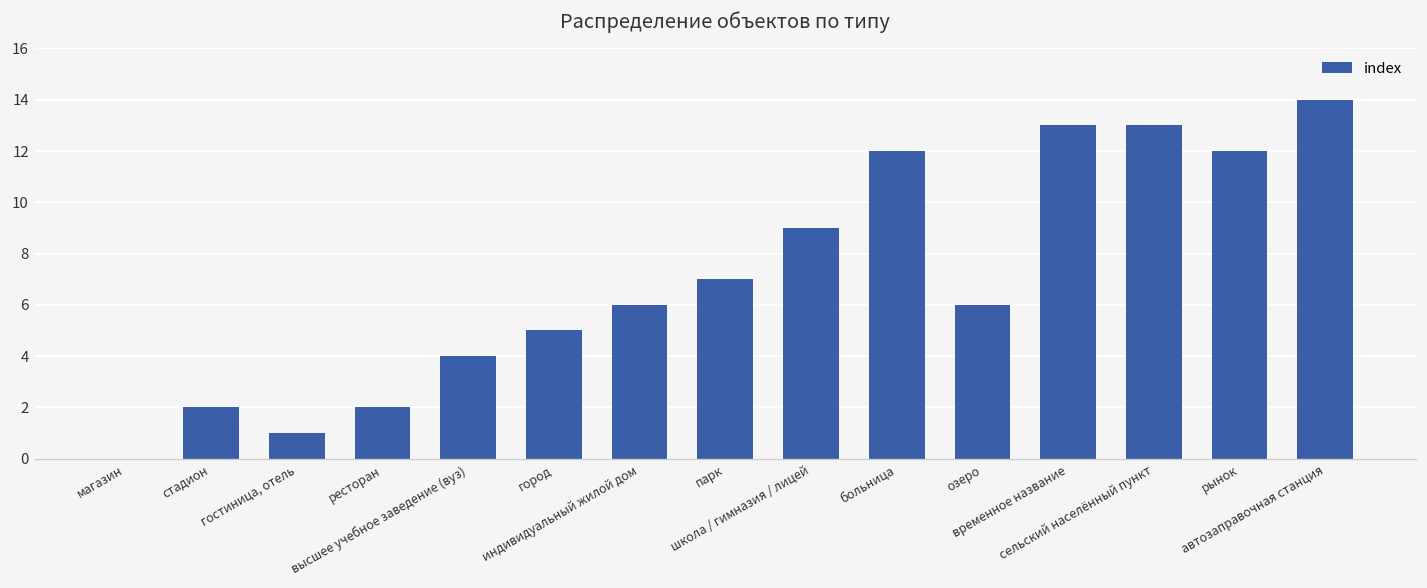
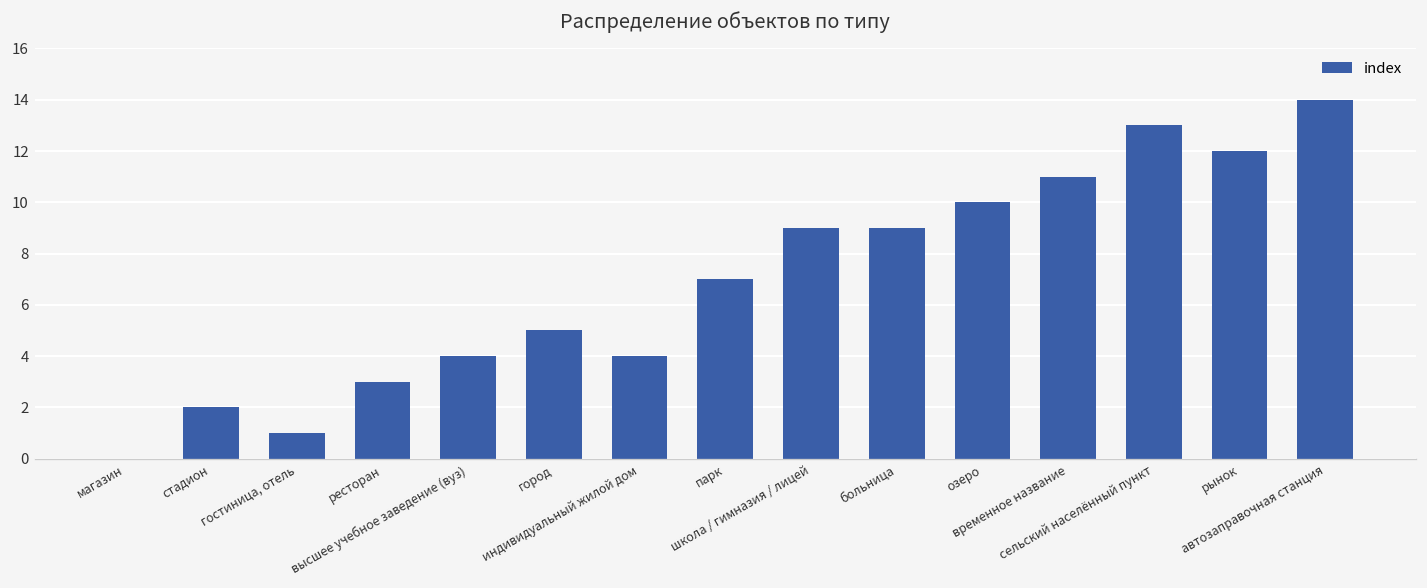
ресторан: 2 -> 3
индивидуальный жилой дом: 6 -> 4
больница: 12 -> 9
озеро: 6 -> 10
временное название: 13 -> 11
